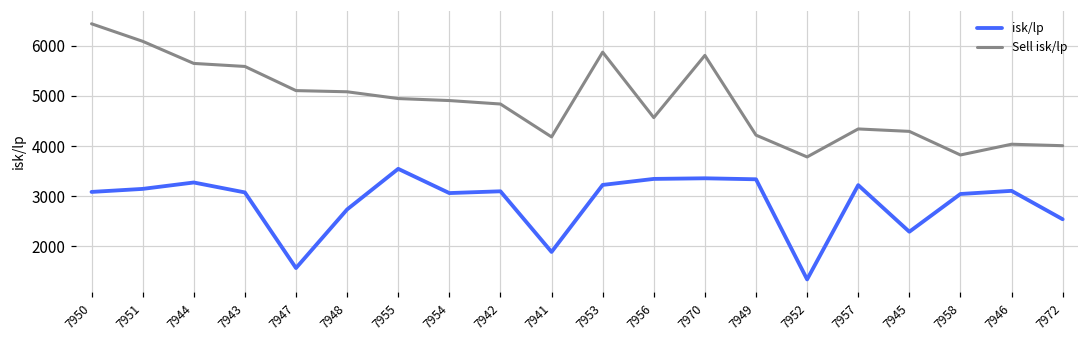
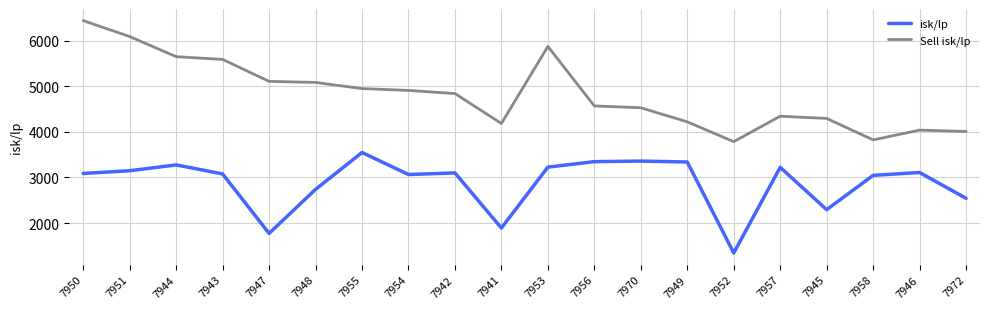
isk/lp, 7947: 1600 -> 1800
Sell isk/lp, 7970: 5800 -> 4500
